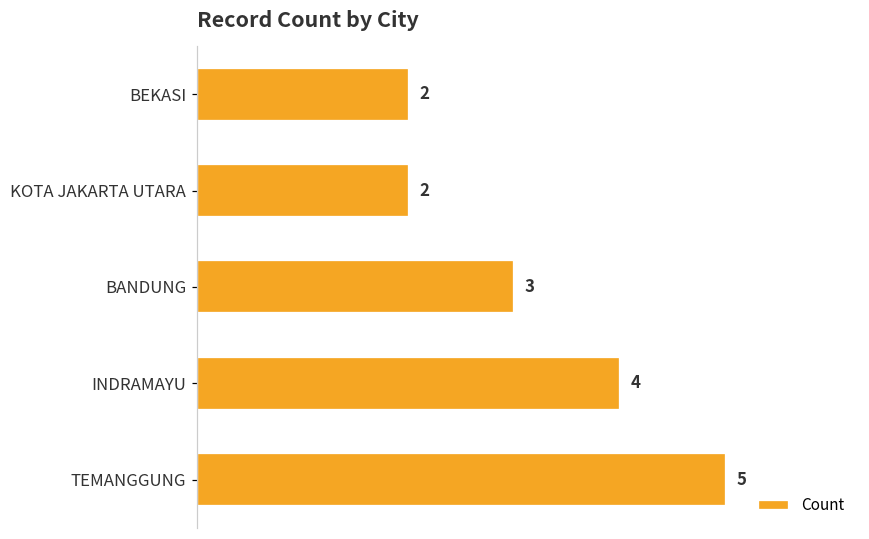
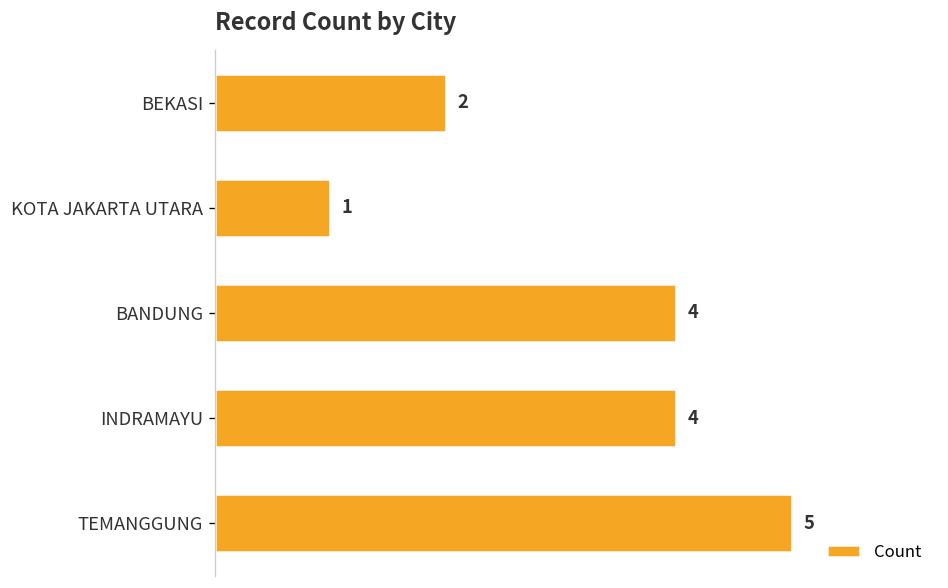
KOTA JAKARTA UTARA: 2 -> 1
BANDUNG: 3 -> 4
